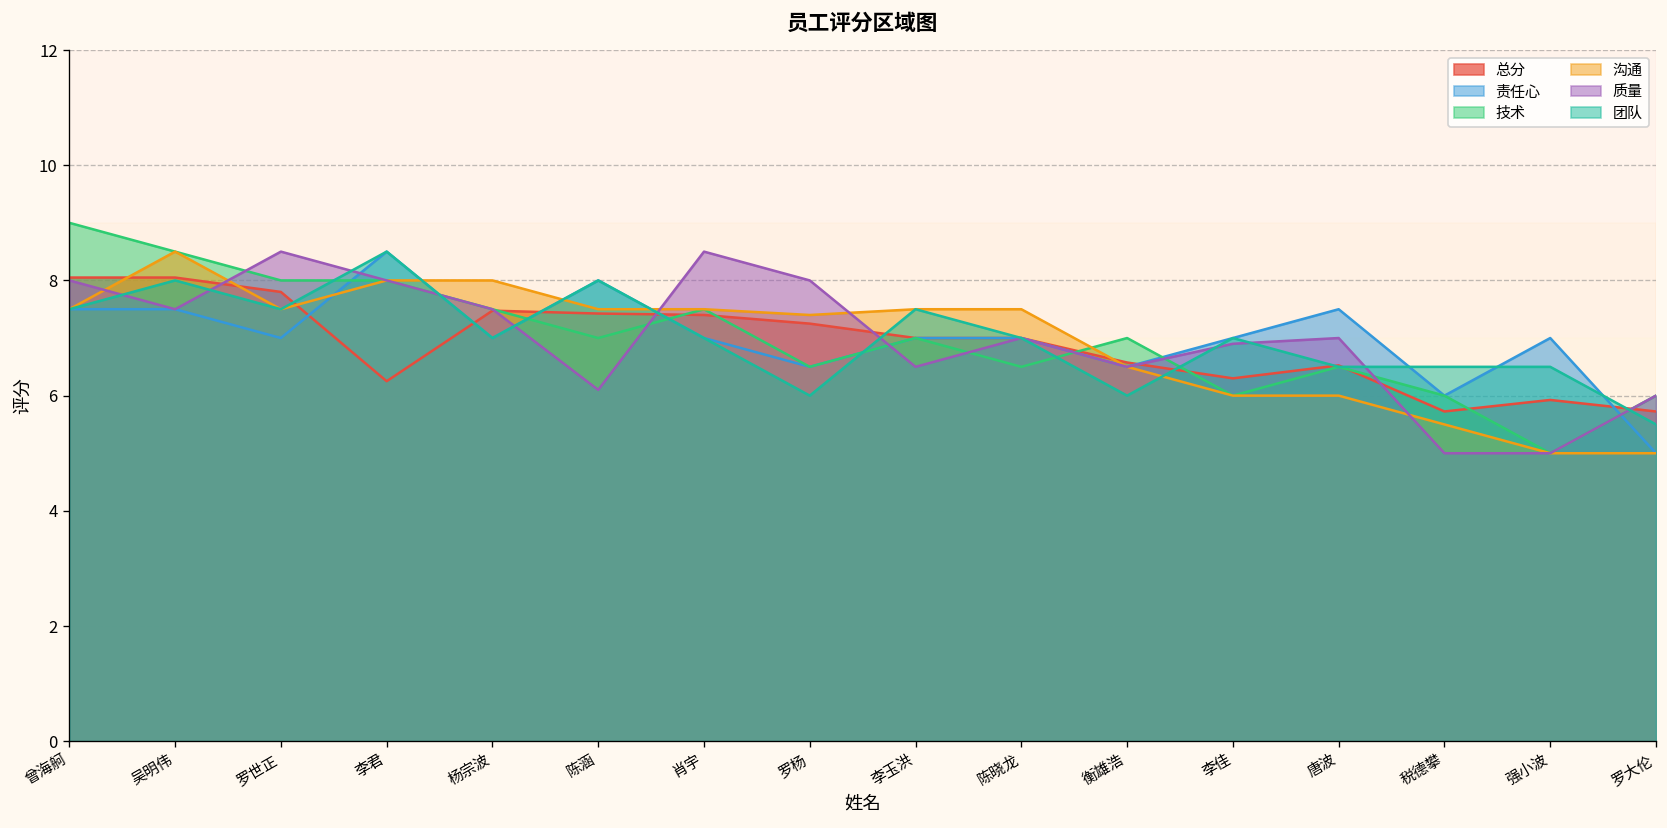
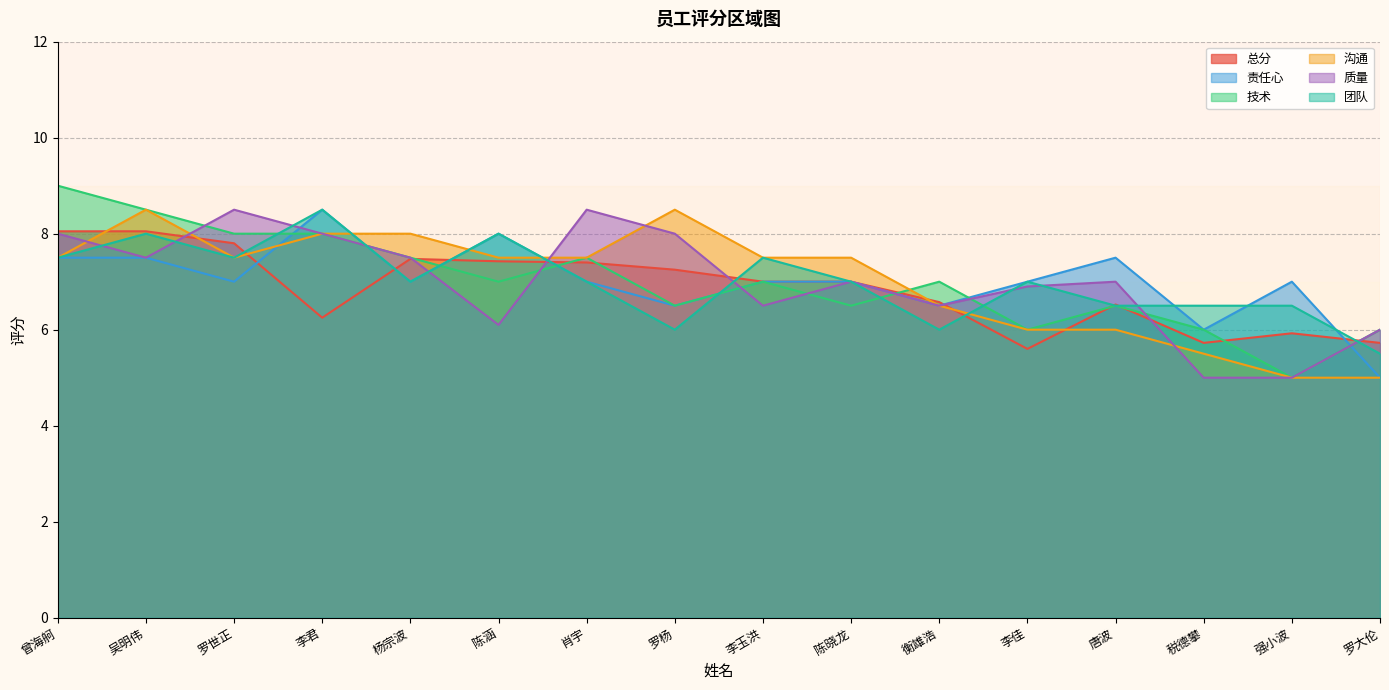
沟通, 罗杨: 7.4 -> 8.5
总分, 李佳: 6.3 -> 5.6
